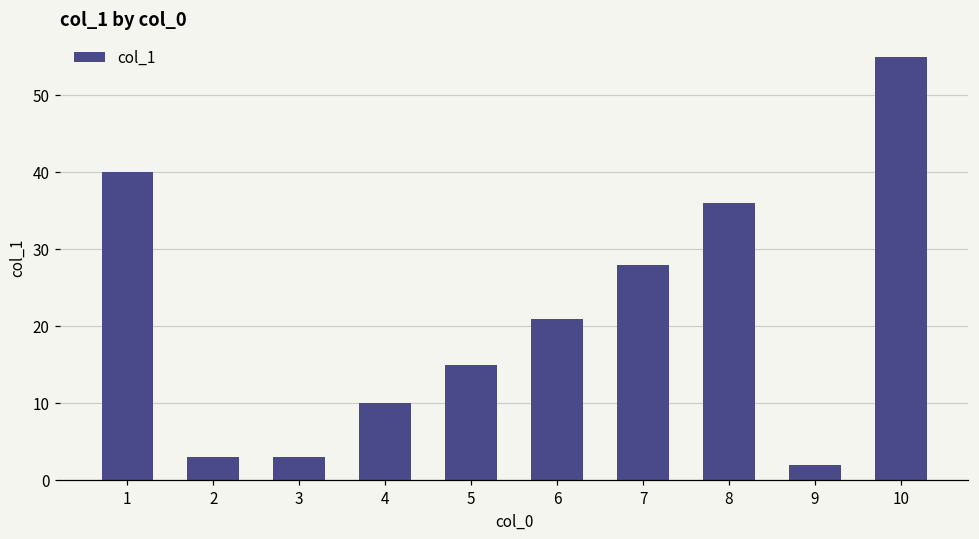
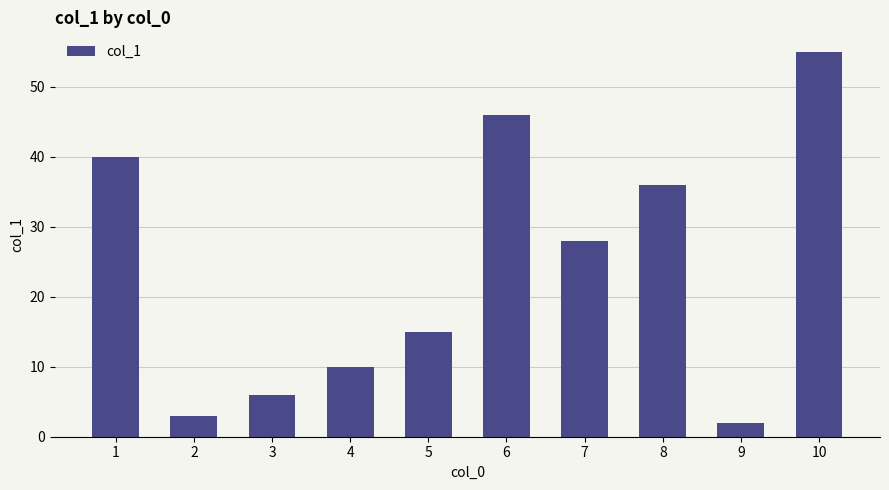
3: 3 -> 6
6: 21 -> 46
